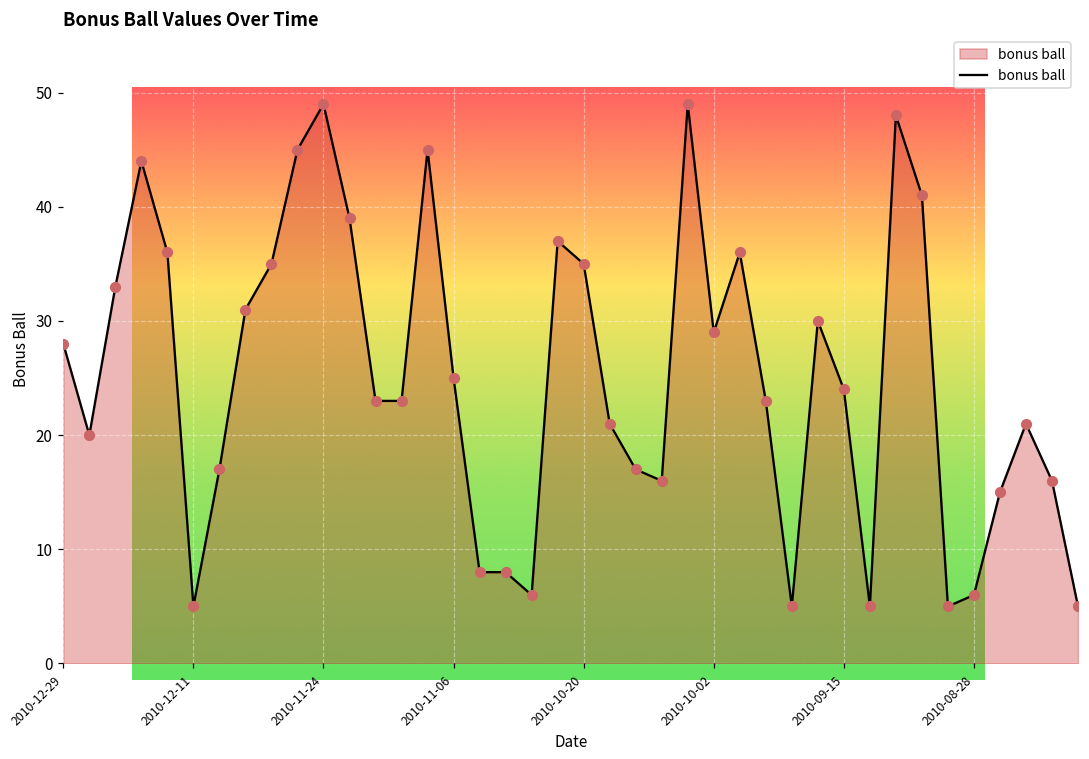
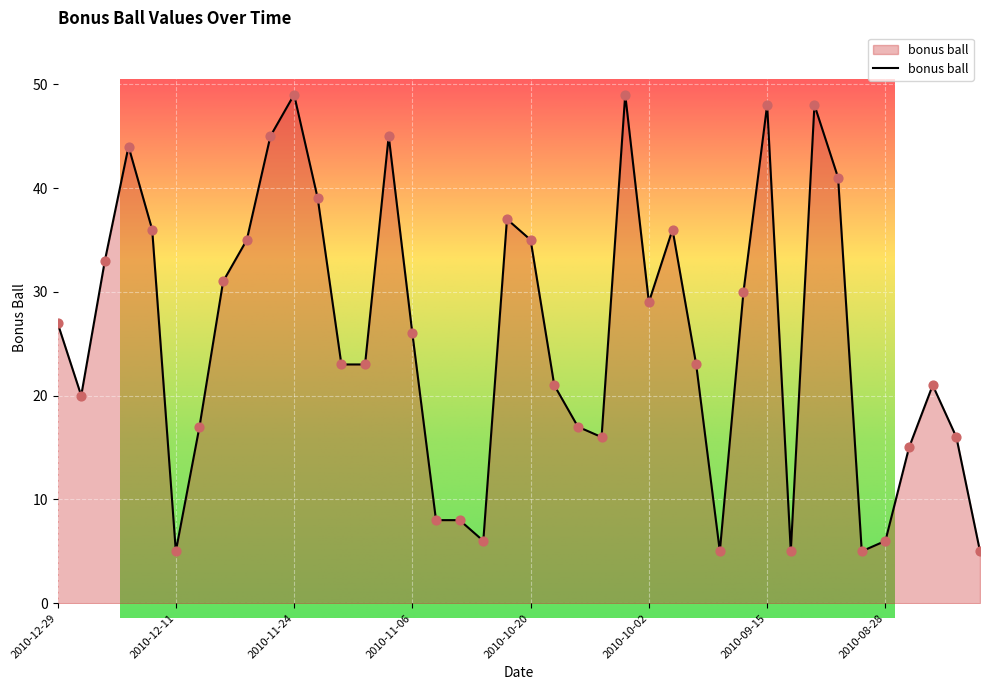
Bonus Ball Values Over Time, 2010-12-29: 28 -> 27
Bonus Ball Values Over Time, 2010-11-06: 25 -> 26
Bonus Ball Values Over Time, 2010-09-15: 24 -> 48
